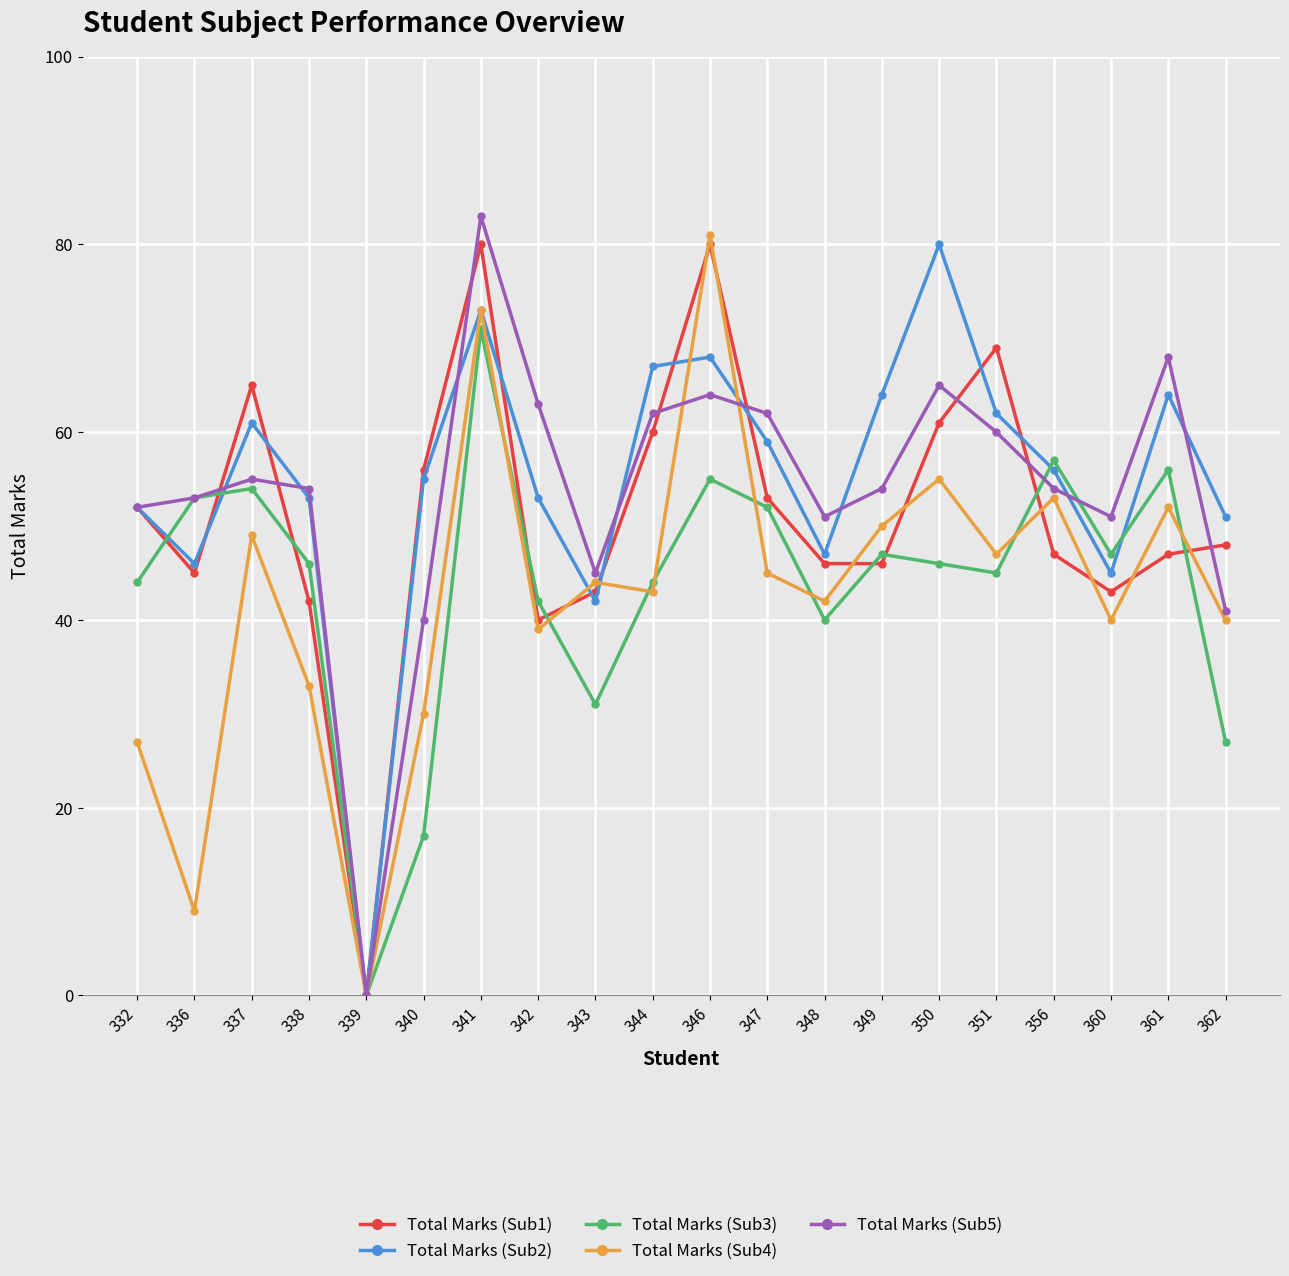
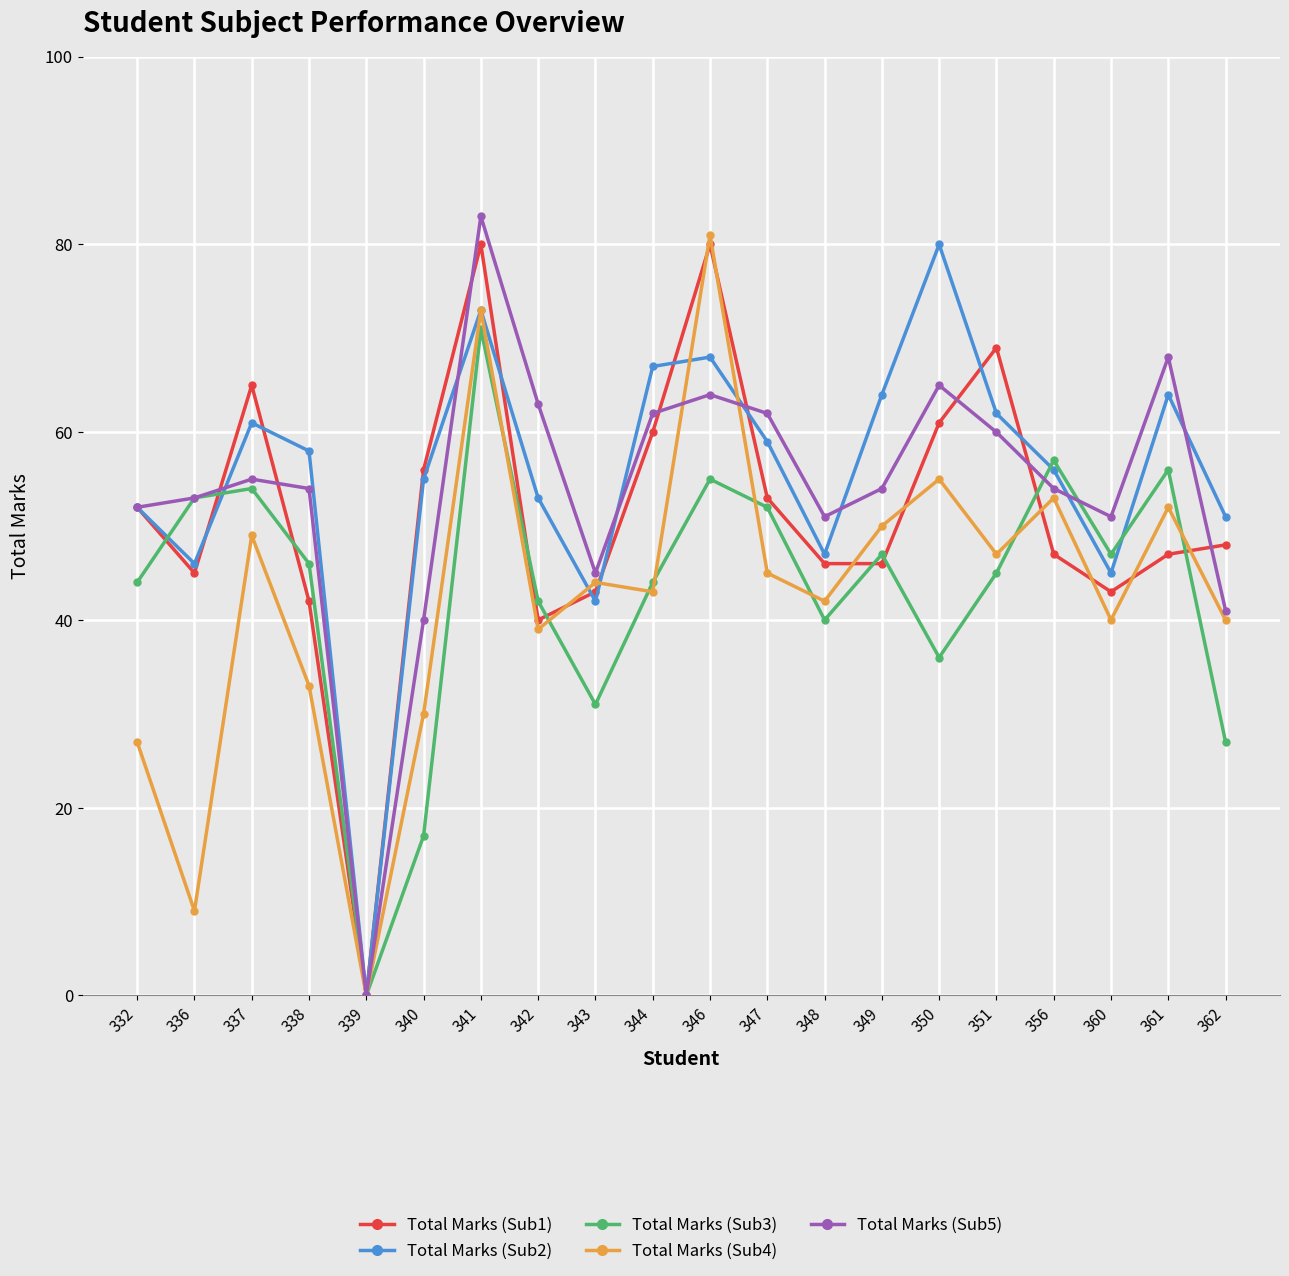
Total Marks (Sub2), 338: 53 -> 58
Total Marks (Sub3), 350: 46 -> 36
